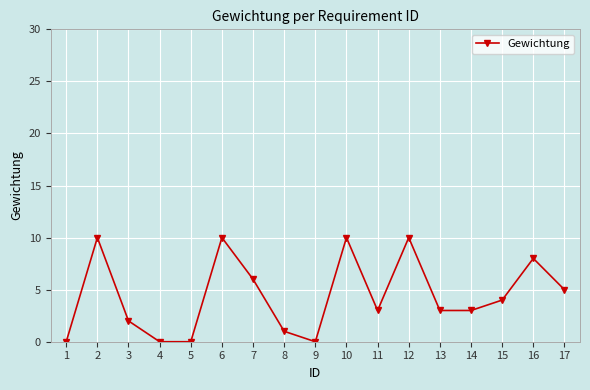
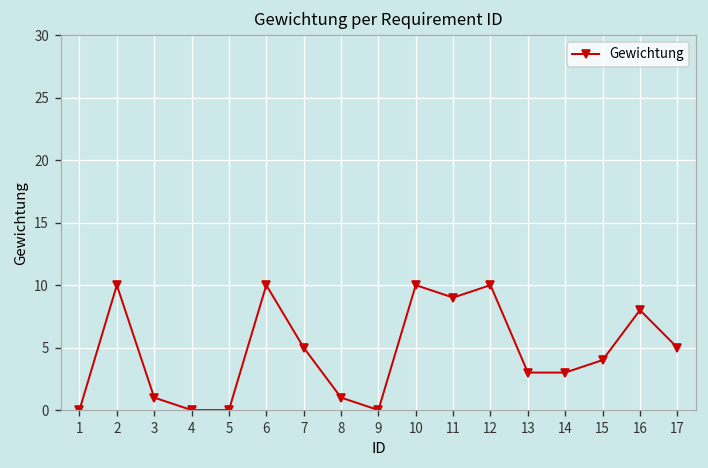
3: 2 -> 1
7: 6 -> 5
11: 3 -> 9
